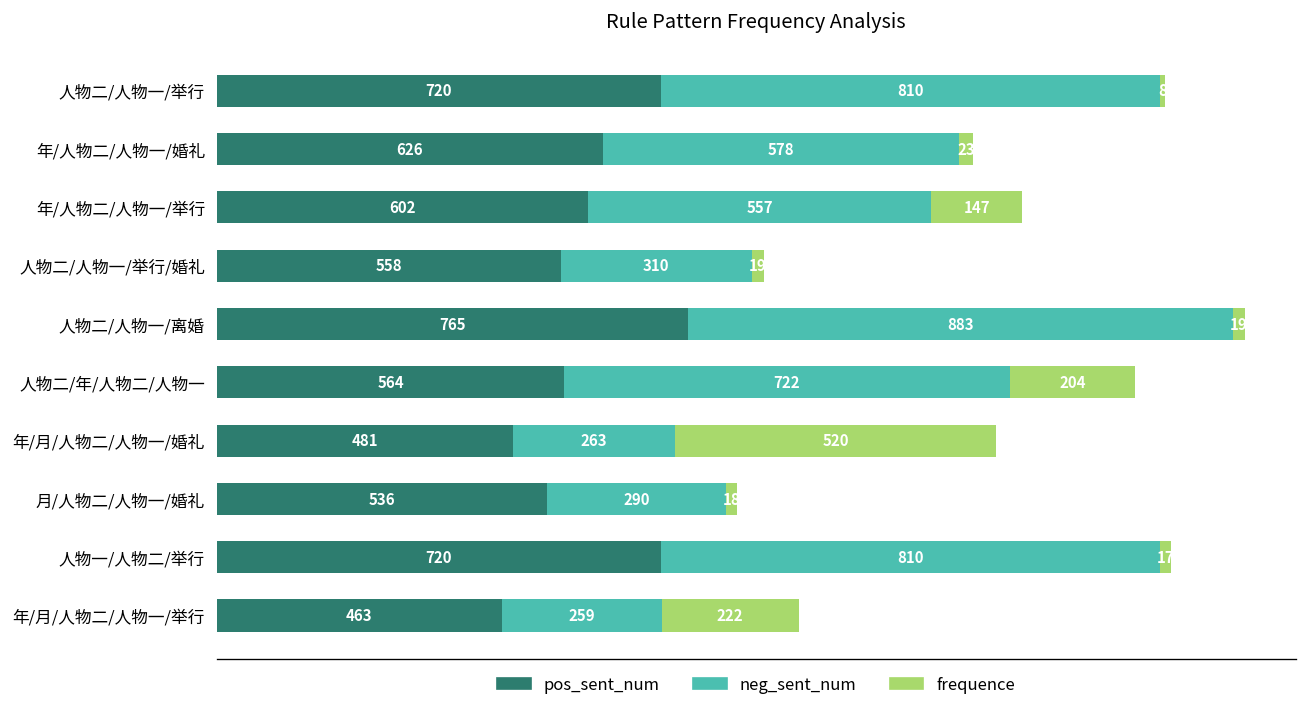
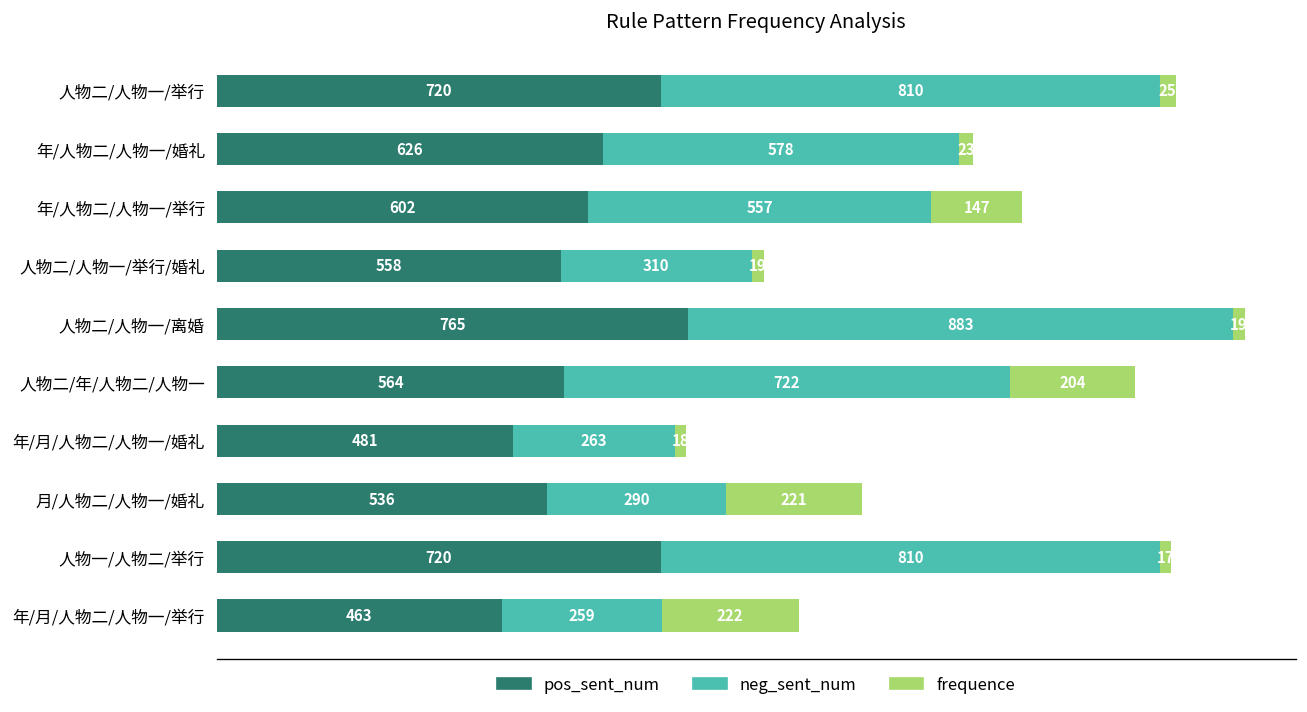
frequence, 人物二/人物一/举行: 8 -> 25
frequence, 年/月/人物二/人物一/婚礼: 520 -> 18
frequence, 月/人物二/人物一/婚礼: 18 -> 221
